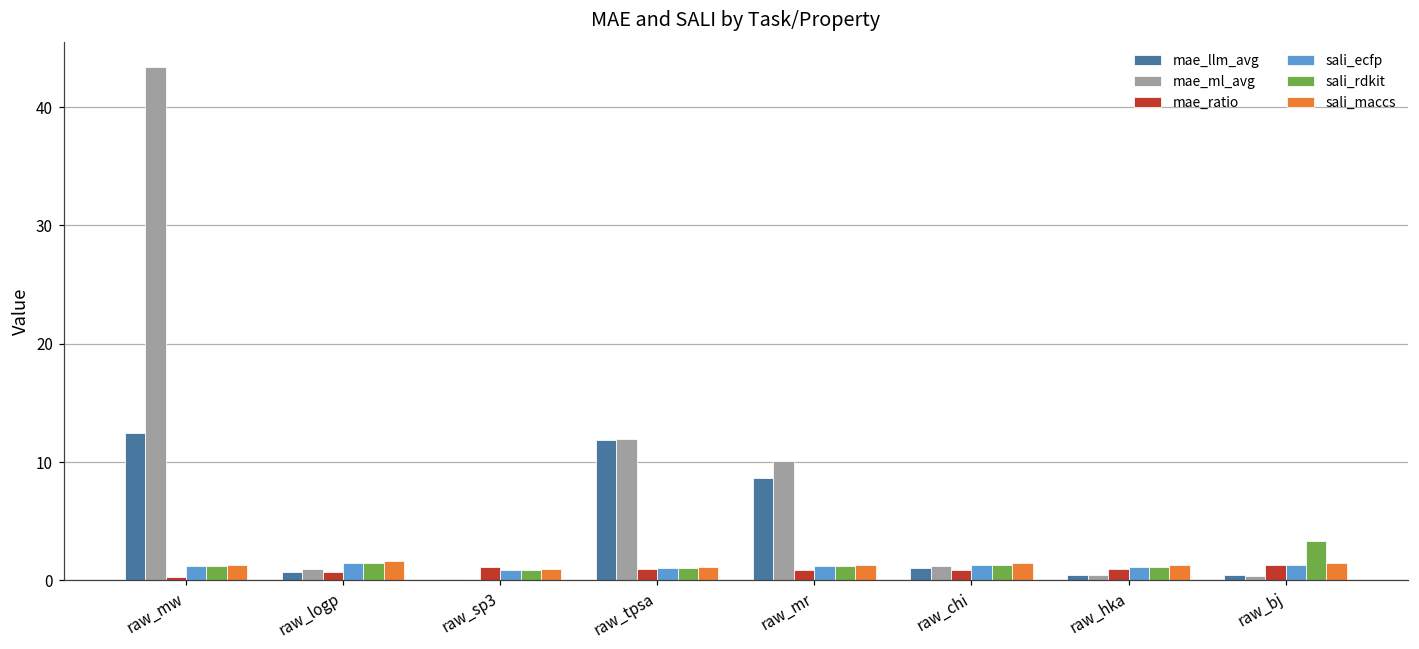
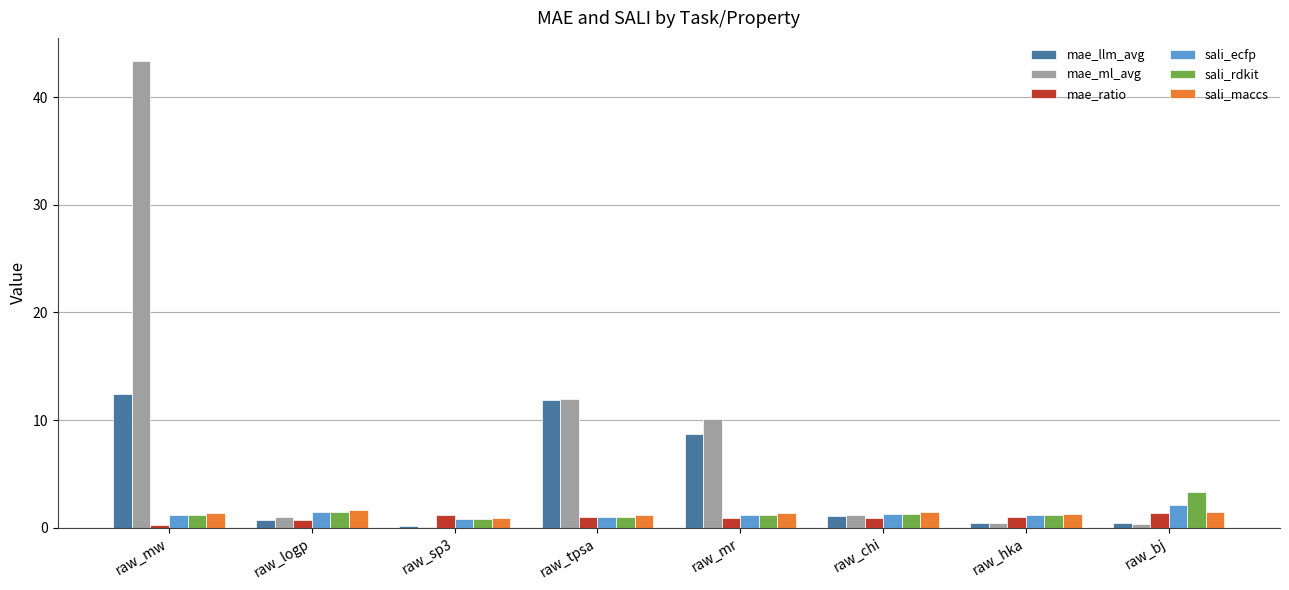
sali_ecfp, raw_bj: 1.3 -> 2.1
